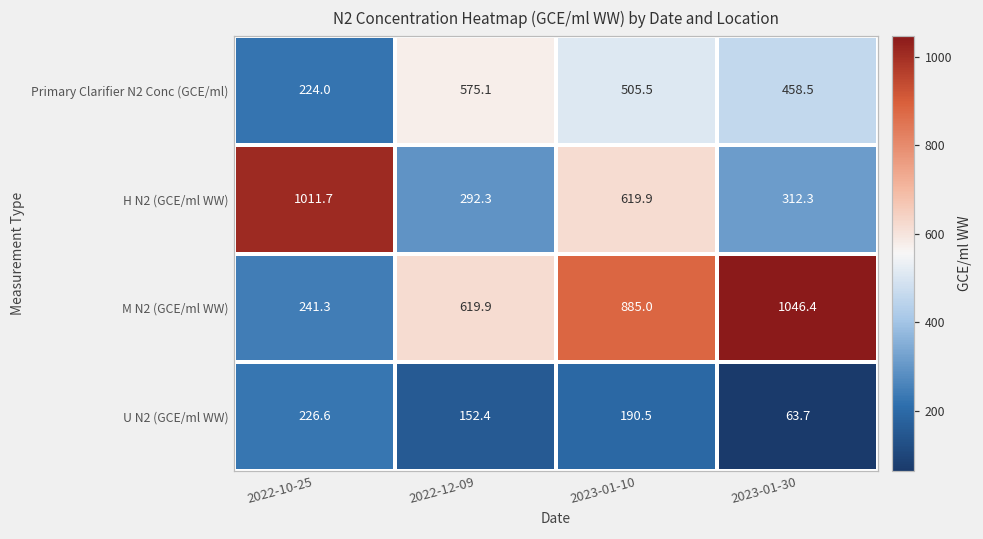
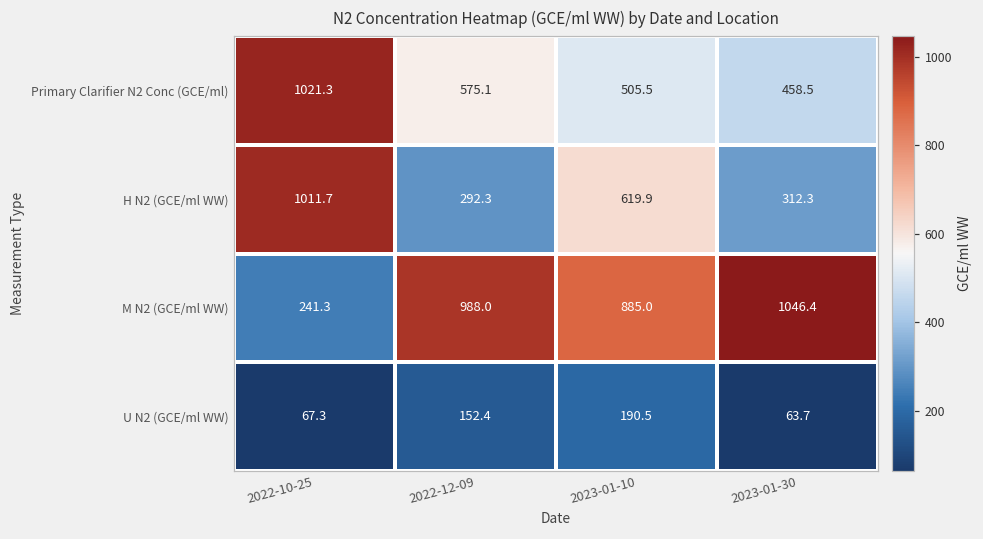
Primary Clarifier N2 Conc (GCE/ml), 2022-10-25: 224.0 -> 1021.3
M N2 (GCE/ml WW), 2022-12-09: 619.9 -> 988.0
U N2 (GCE/ml WW), 2022-10-25: 226.6 -> 67.3
